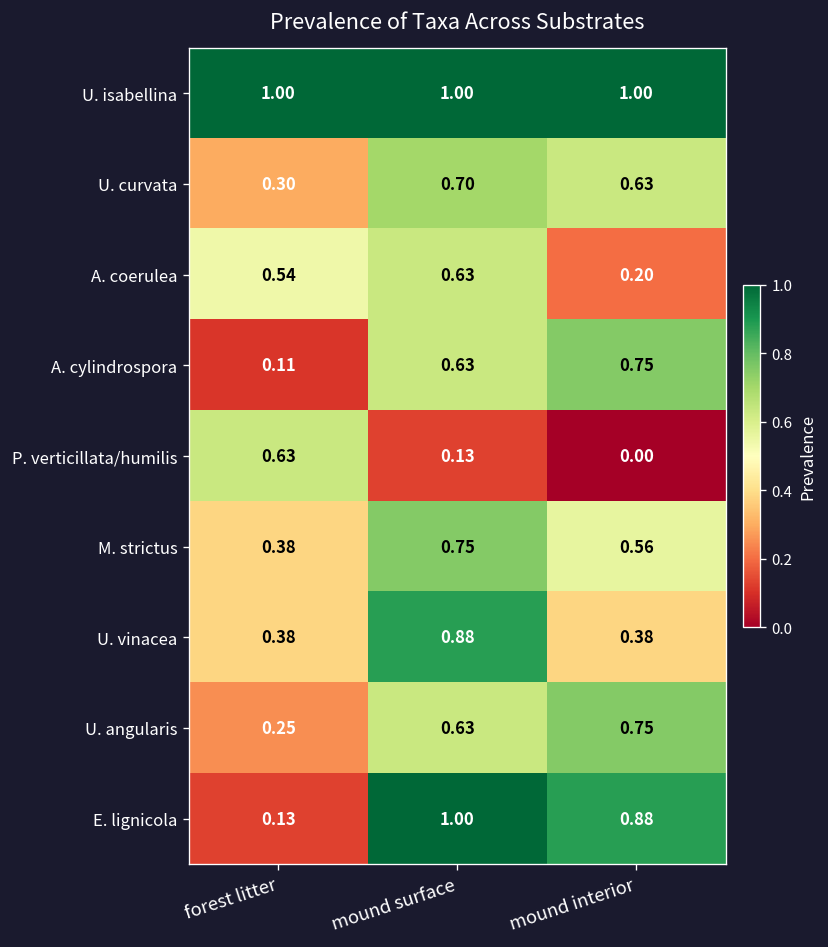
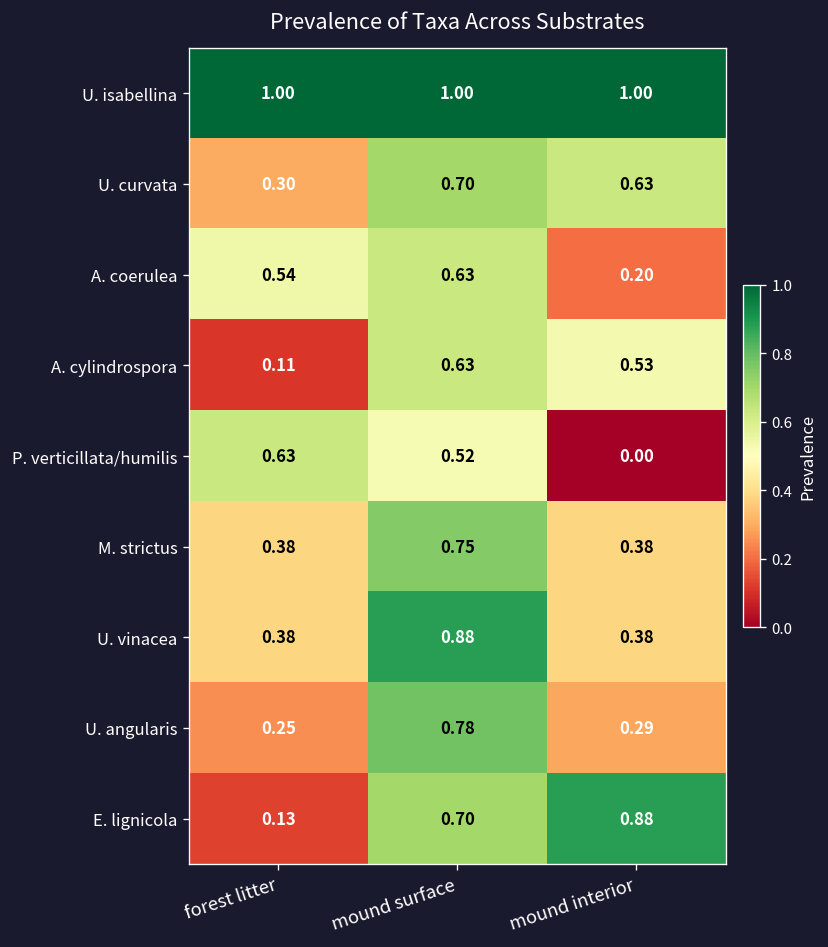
A. cylindrospora, mound interior: 0.75 -> 0.53
P. verticillata/humilis, mound surface: 0.13 -> 0.52
M. strictus, mound interior: 0.56 -> 0.38
U. angularis, mound surface: 0.63 -> 0.78
U. angularis, mound interior: 0.75 -> 0.29
E. lignicola, mound surface: 1.00 -> 0.70
